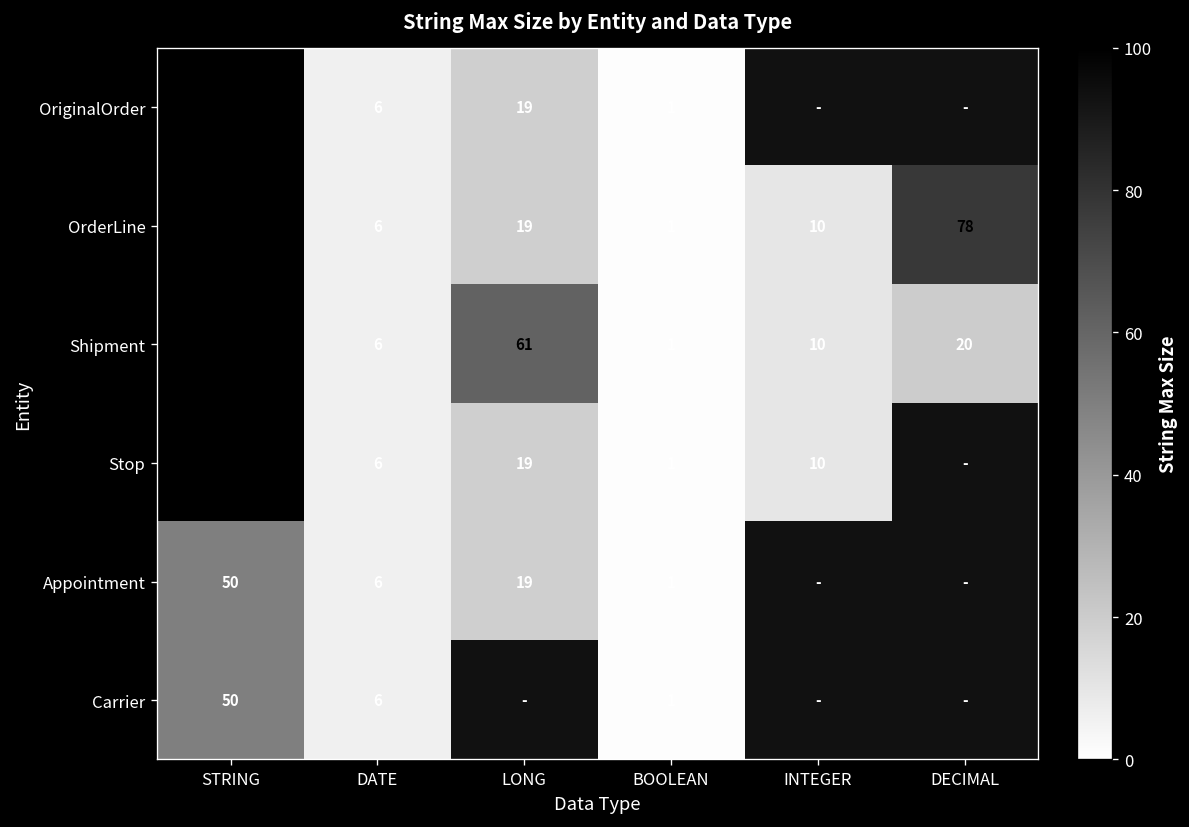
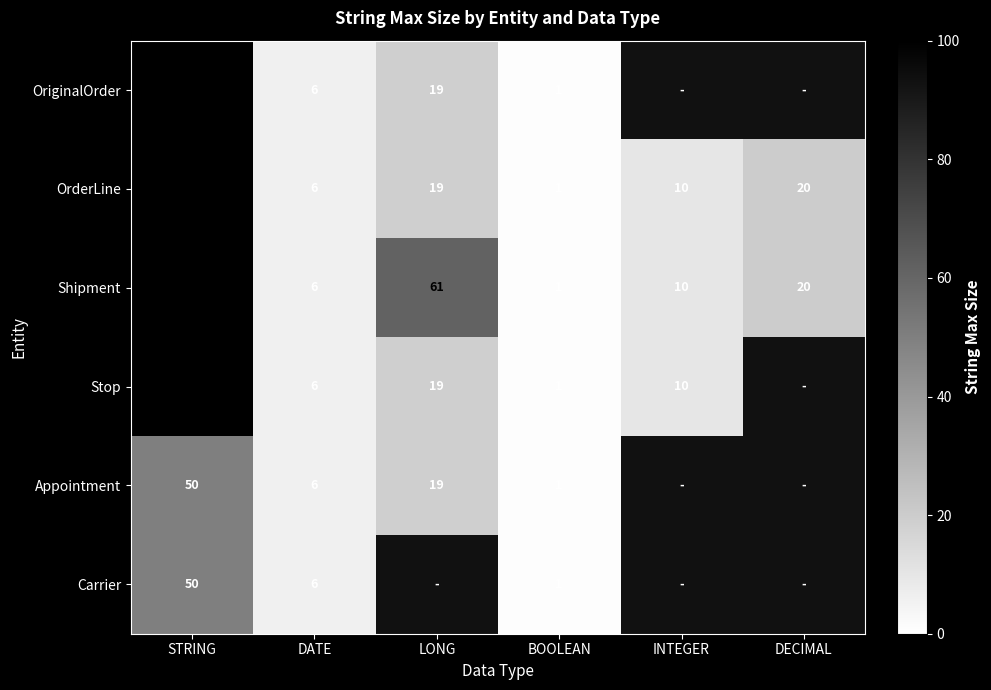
OrderLine, DECIMAL: 78 -> 20
